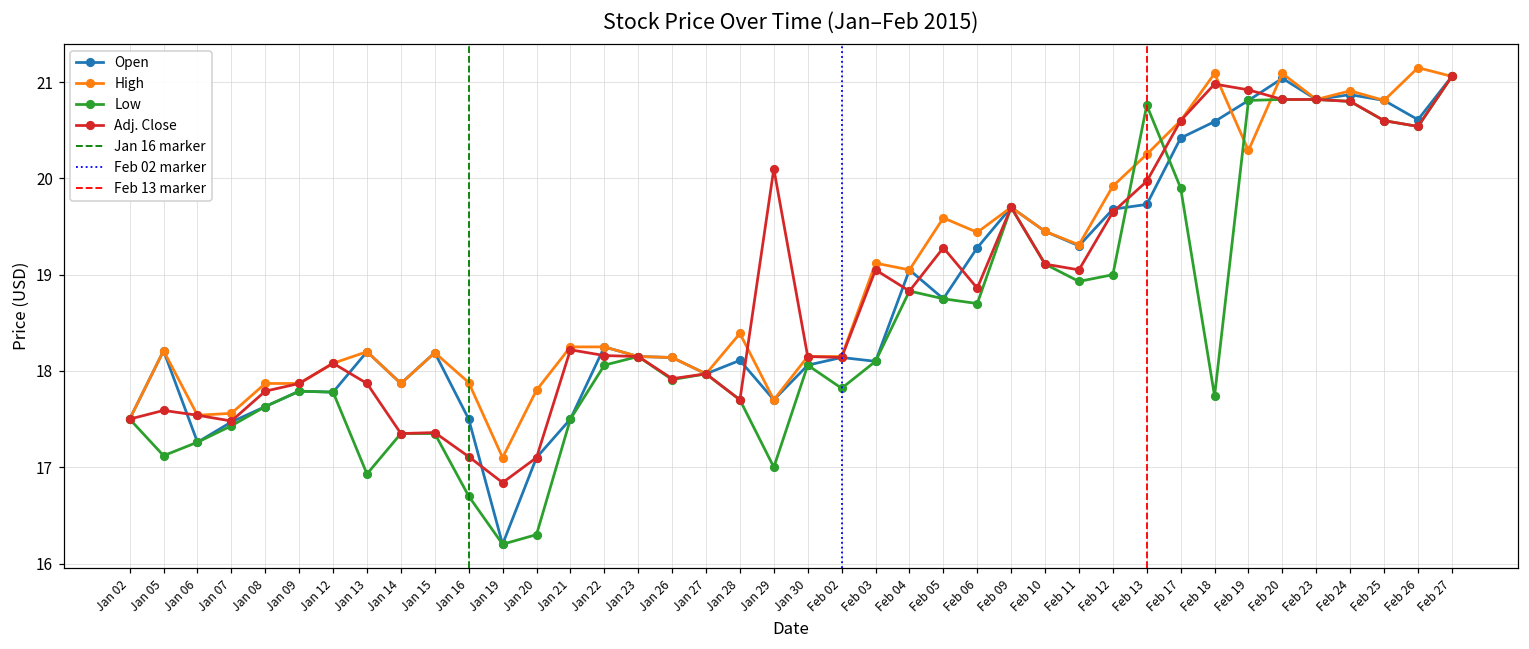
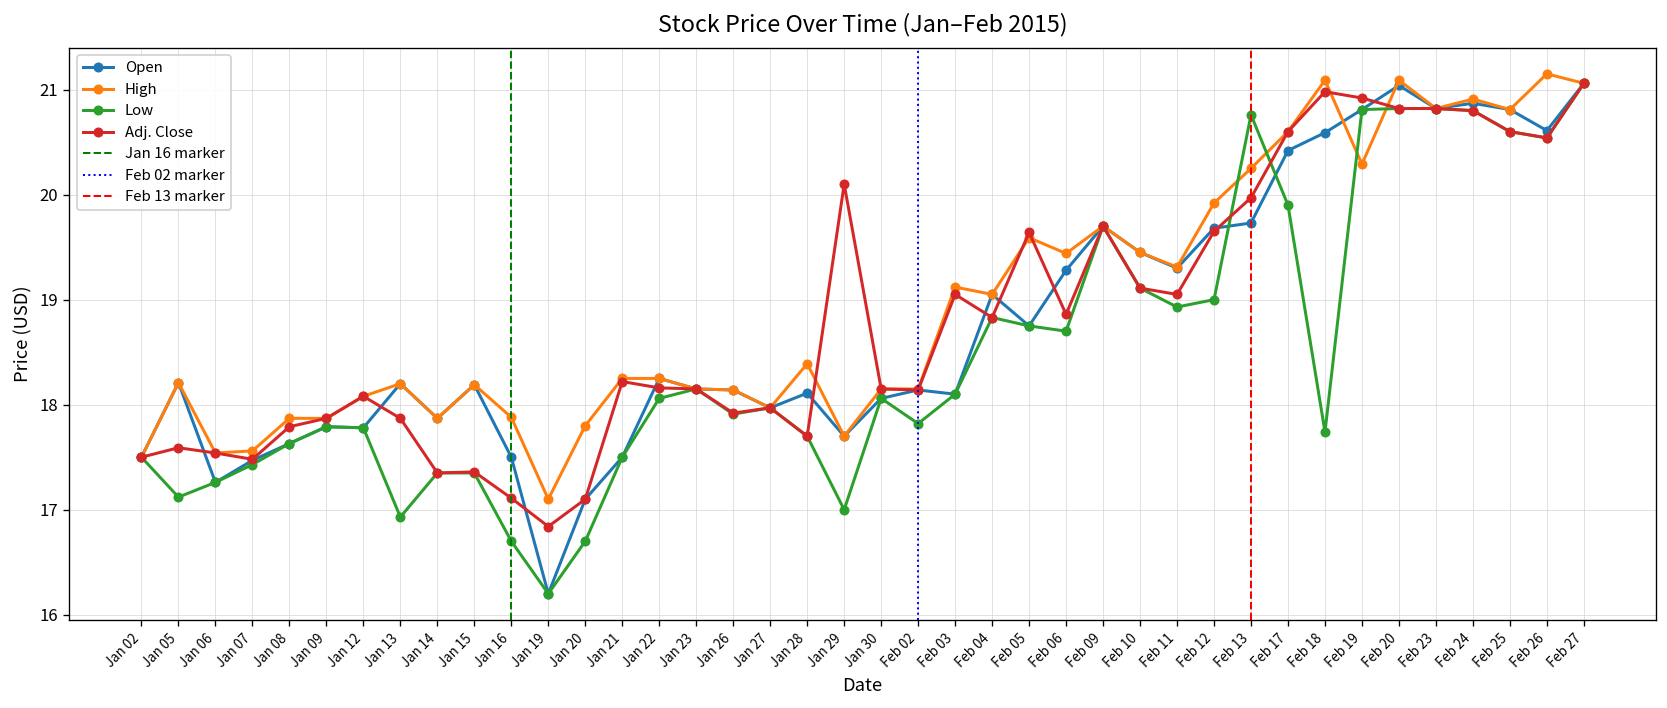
Low, Jan 20: 16.3 -> 16.7
Adj. Close, Feb 05: 19.3 -> 19.6
